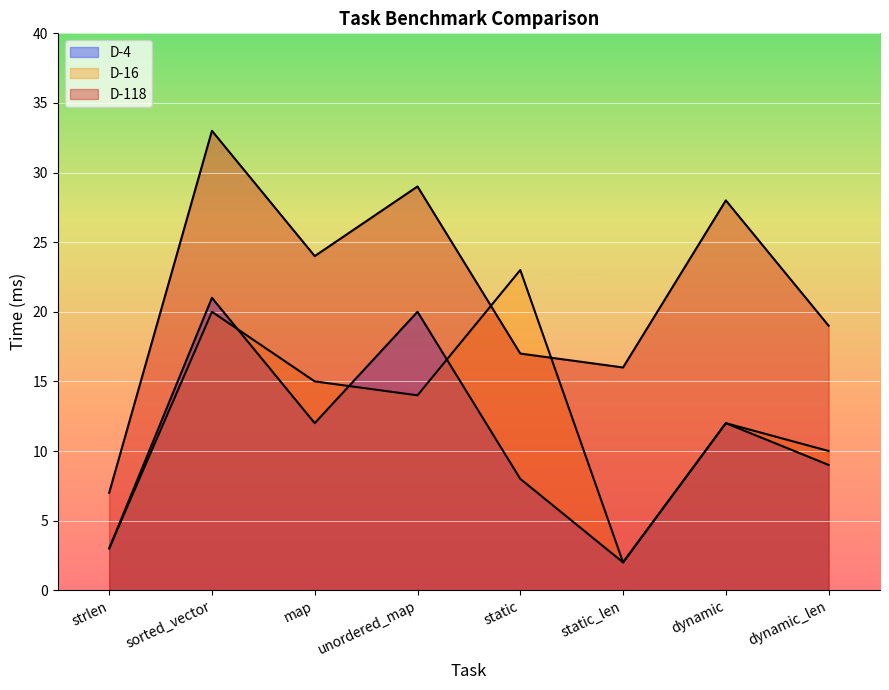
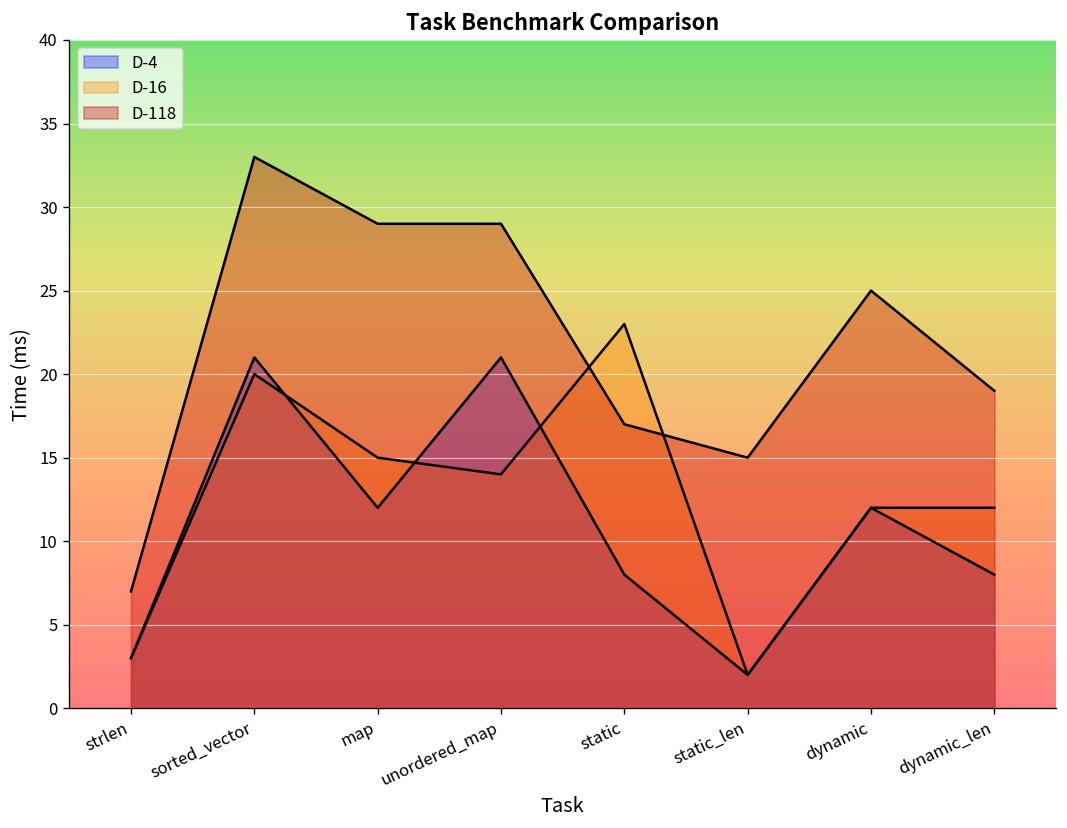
D-118, map: 24 -> 29
D-4, unordered_map: 20 -> 21
D-118, static_len: 16 -> 15
D-118, dynamic: 28 -> 25
D-4, dynamic_len: 9 -> 8
D-16, dynamic_len: 10 -> 12
